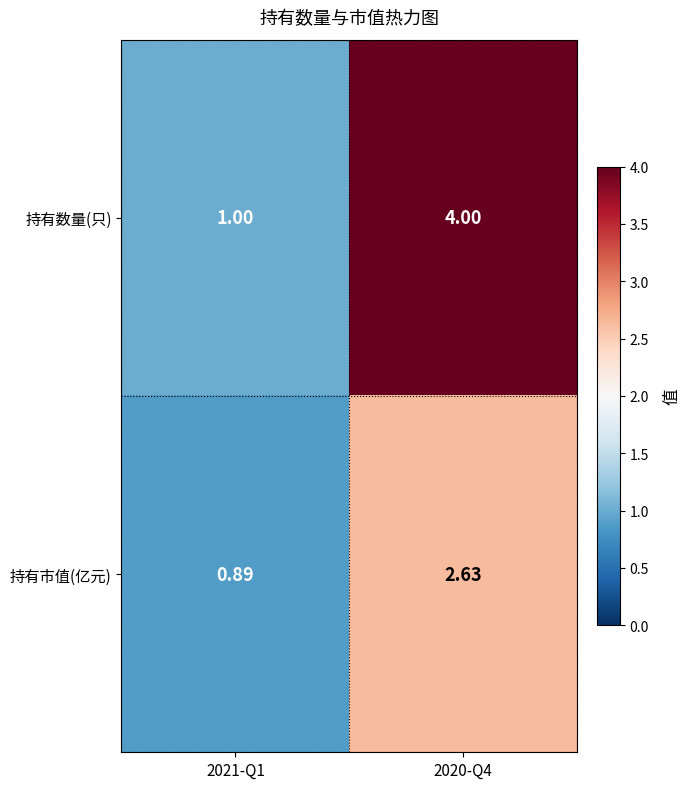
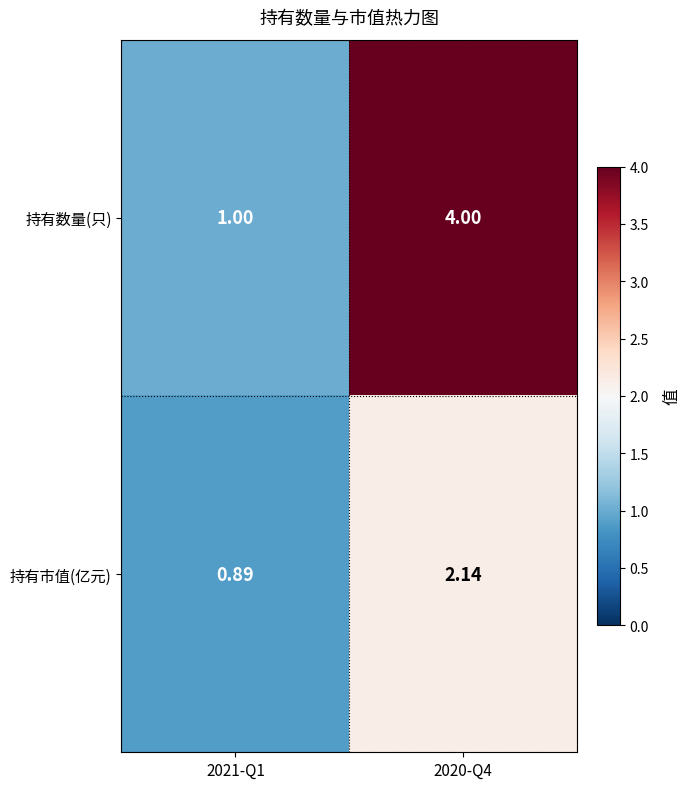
持有市值(亿元), 2020-Q4: 2.63 -> 2.14
